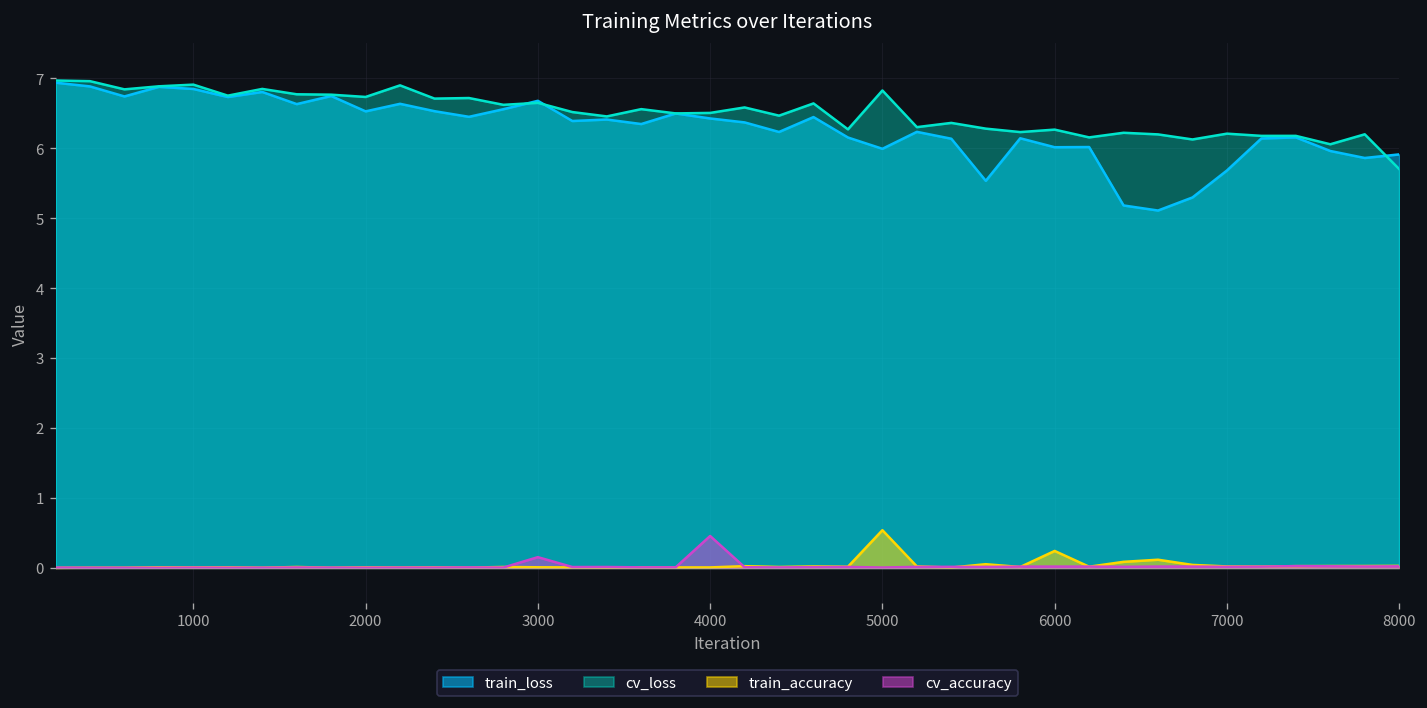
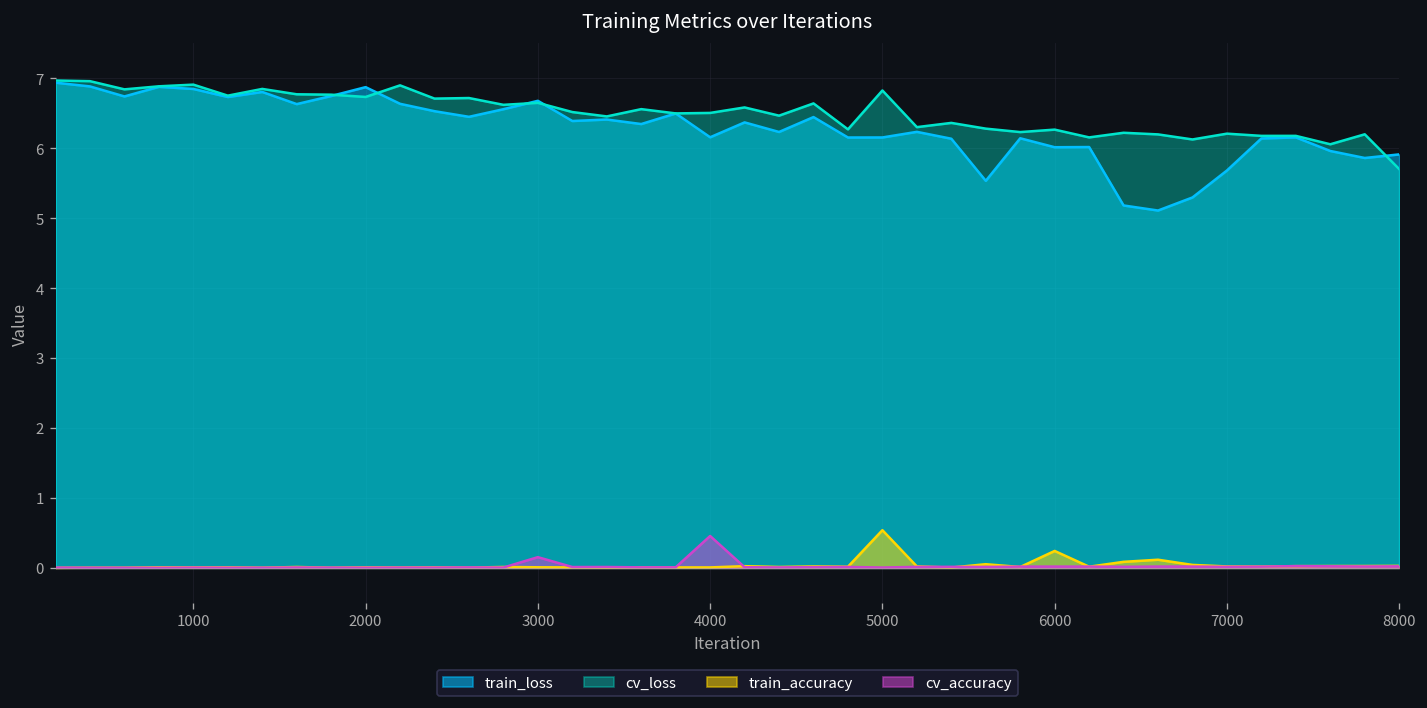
train_loss, 2000: 6.5 -> 6.9
train_loss, 4000: 6.4 -> 6.2
train_loss, 5000: 6.0 -> 6.2
